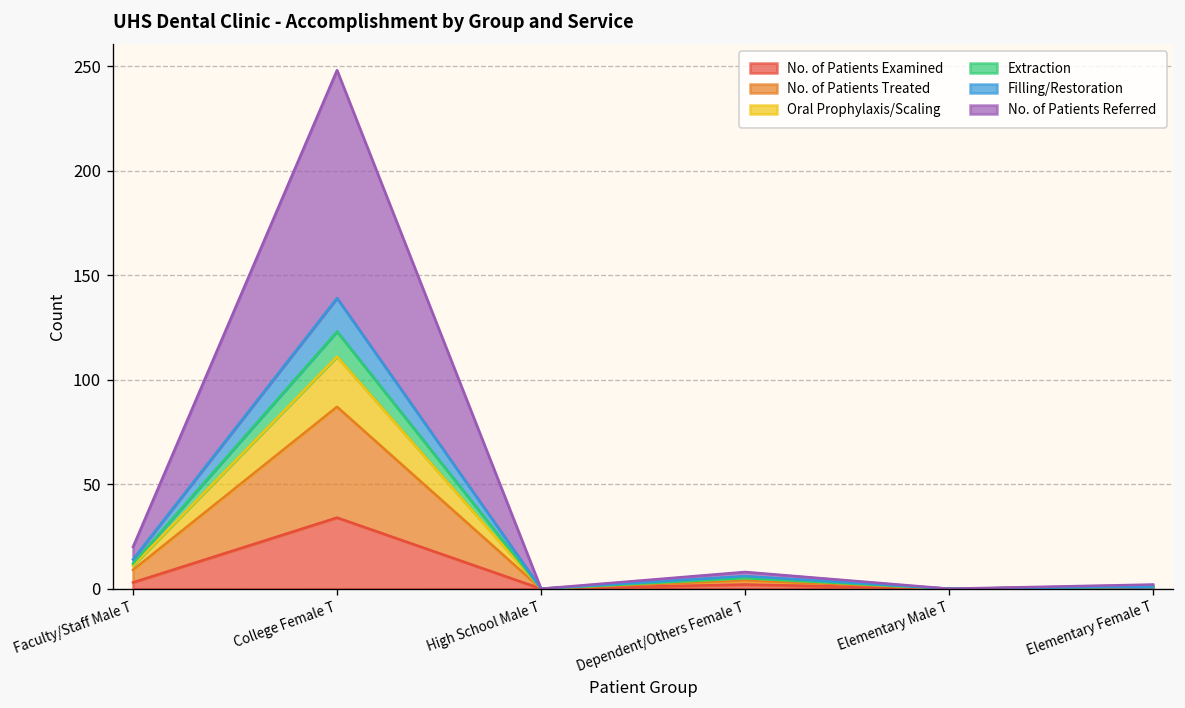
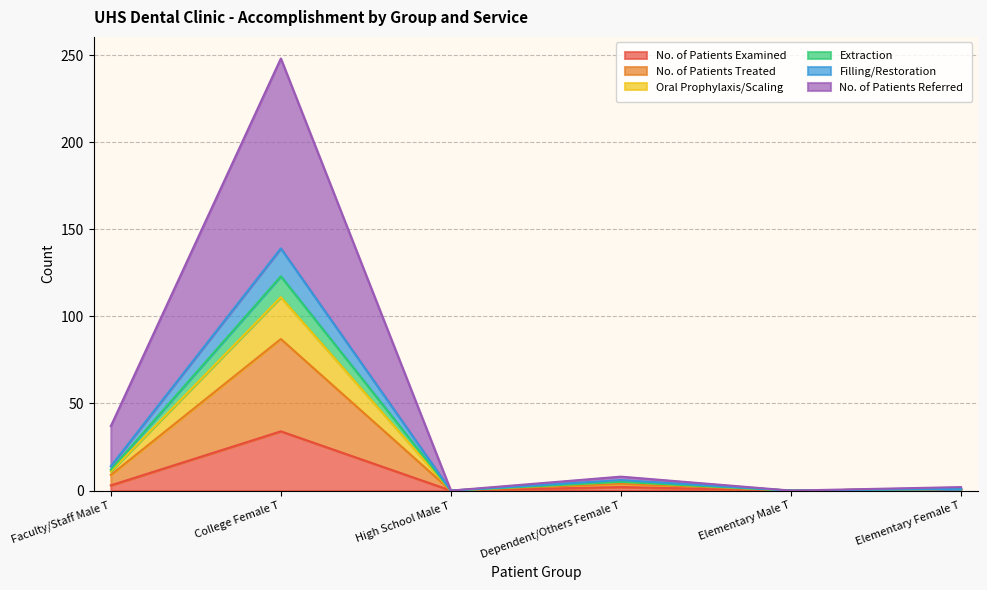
No. of Patients Referred, Faculty/Staff Male T: 6 -> 23
